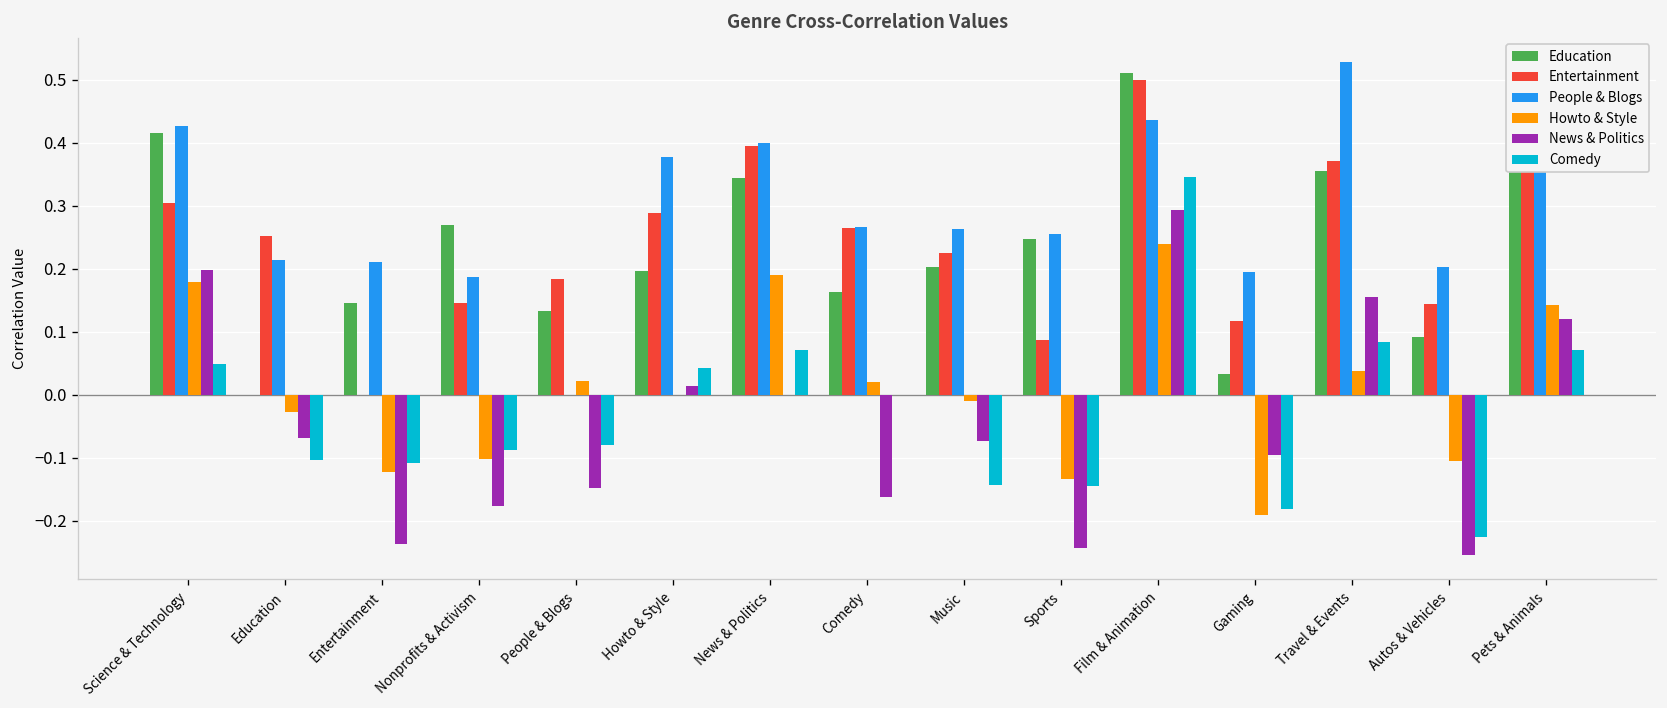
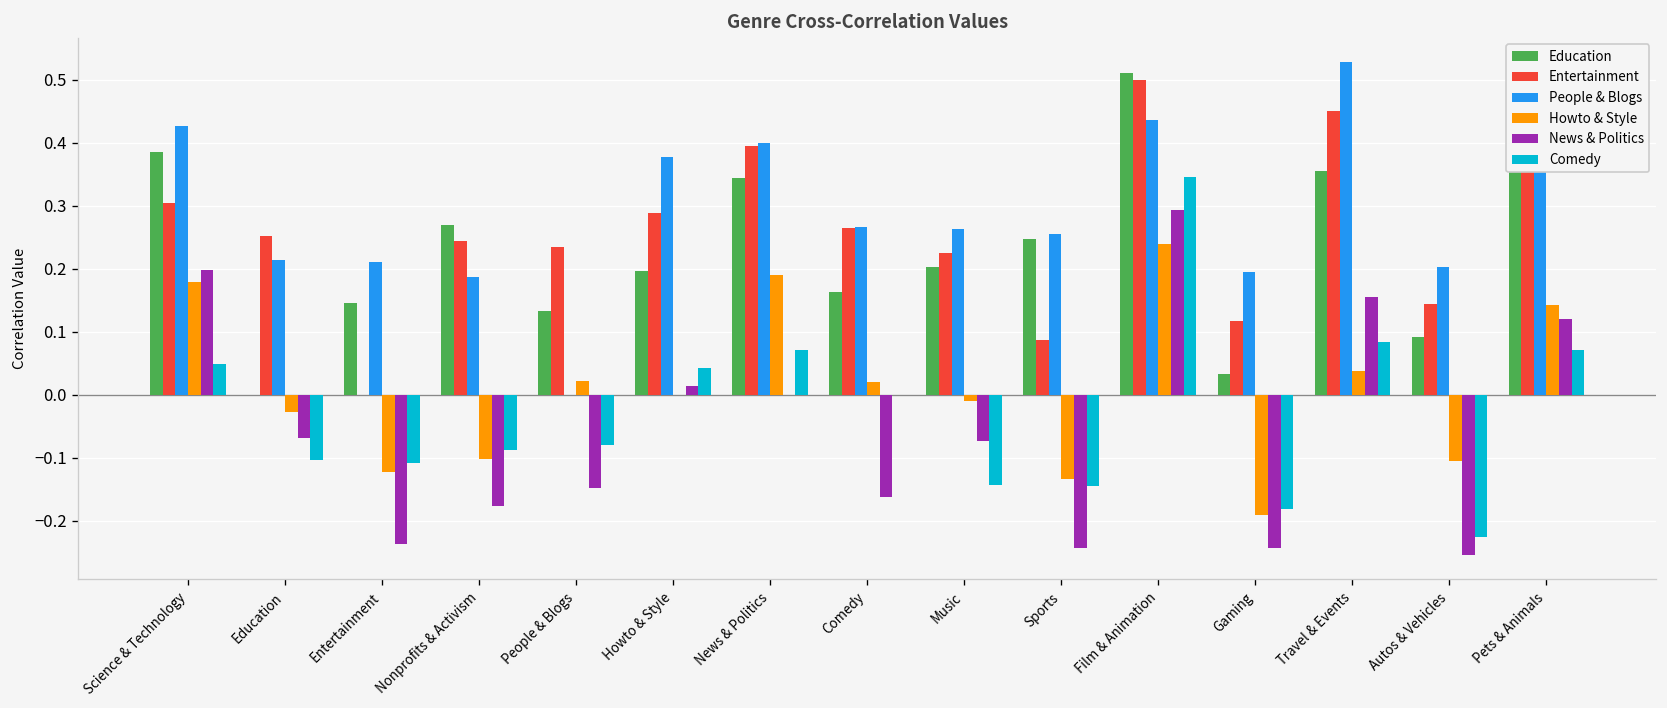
Education, Science & Technology: 0.42 -> 0.39
Entertainment, Nonprofits & Activism: 0.15 -> 0.24
Entertainment, People & Blogs: 0.18 -> 0.24
News & Politics, Gaming: -0.09 -> -0.24
Entertainment, Travel & Events: 0.37 -> 0.45
